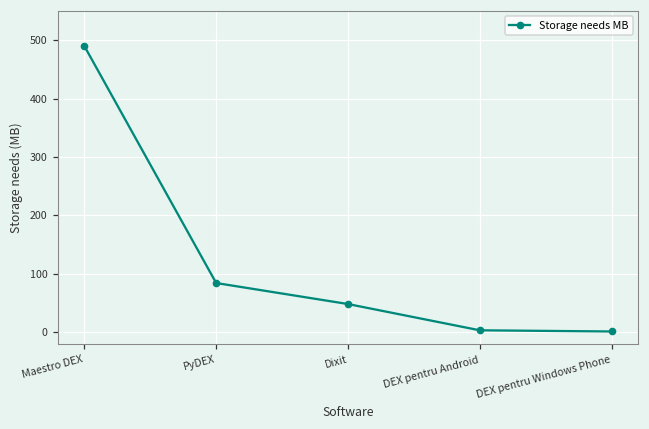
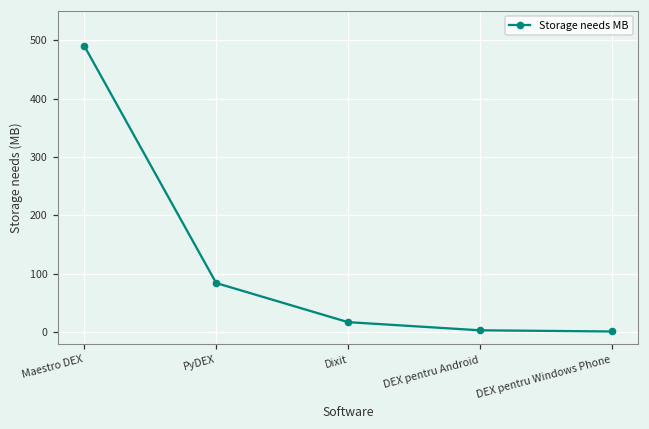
Dixit: 50 -> 20
